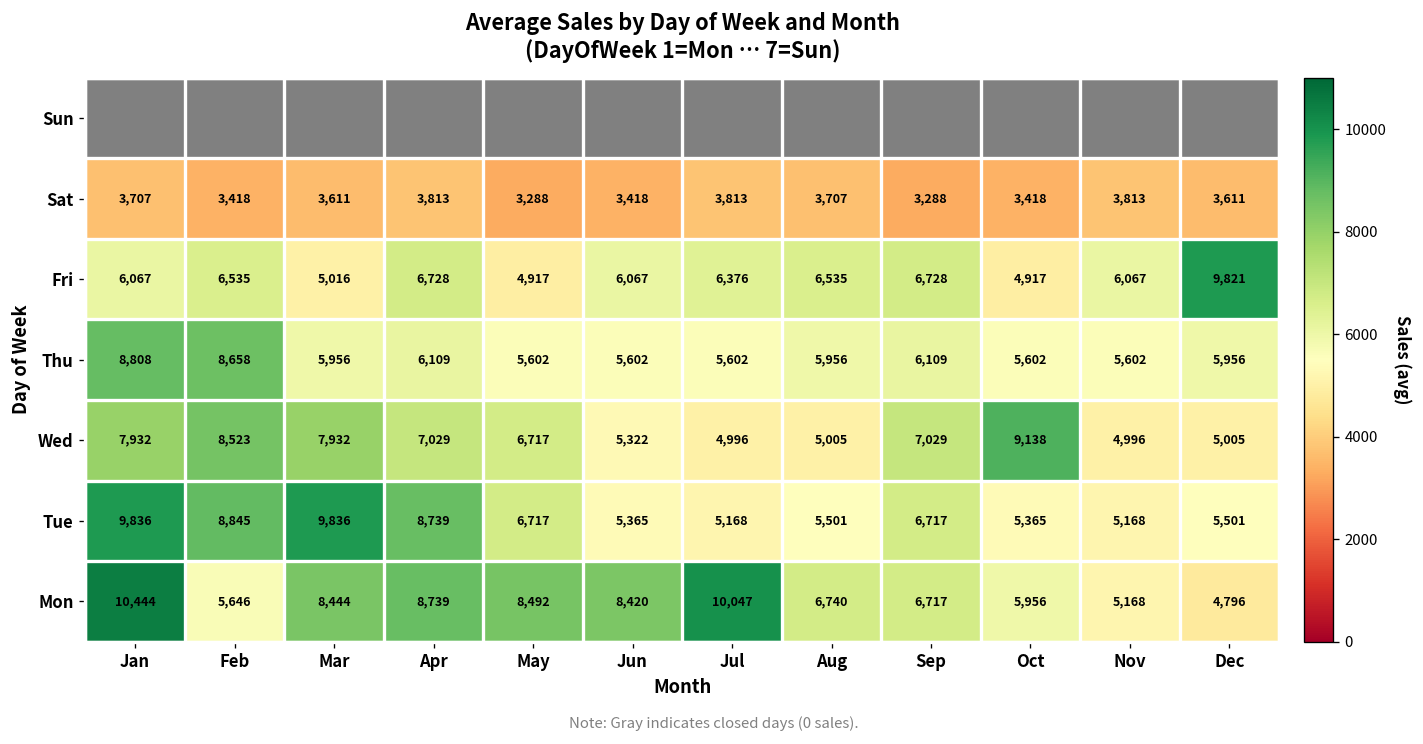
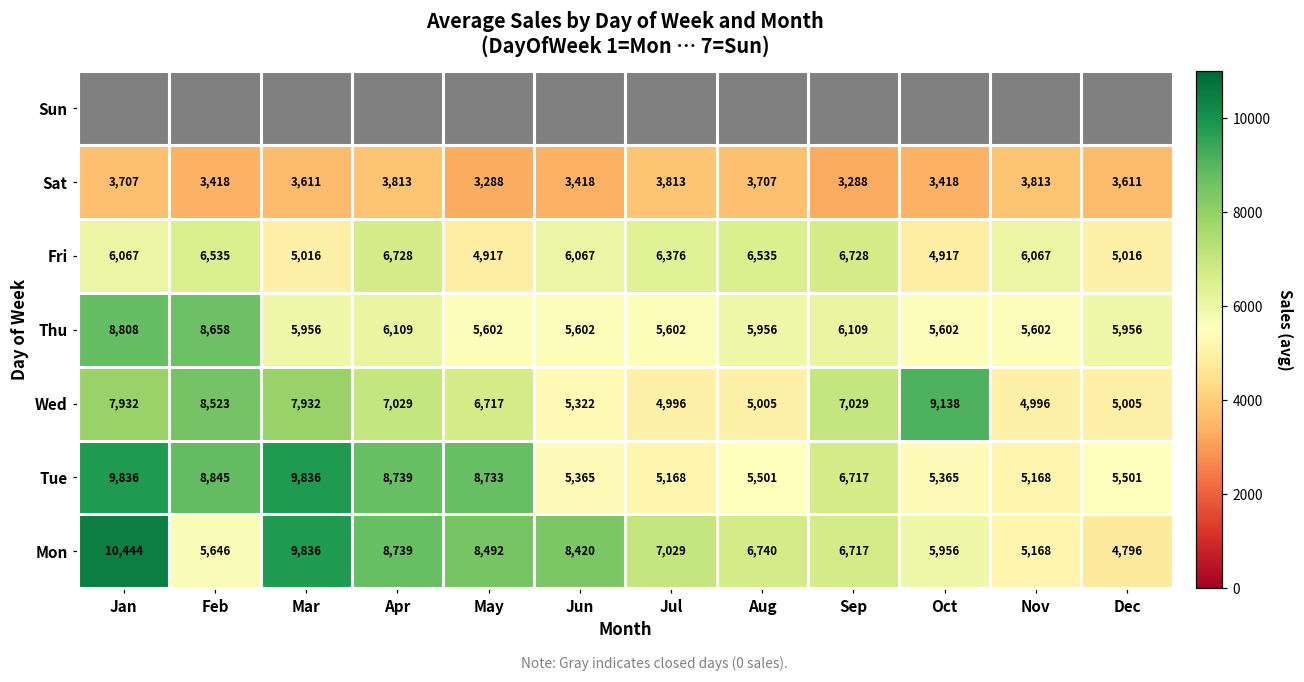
Fri, Dec: 9,821 -> 5,016
Tue, May: 6,717 -> 8,733
Mon, Mar: 8,444 -> 9,836
Mon, Jul: 10,047 -> 7,029
